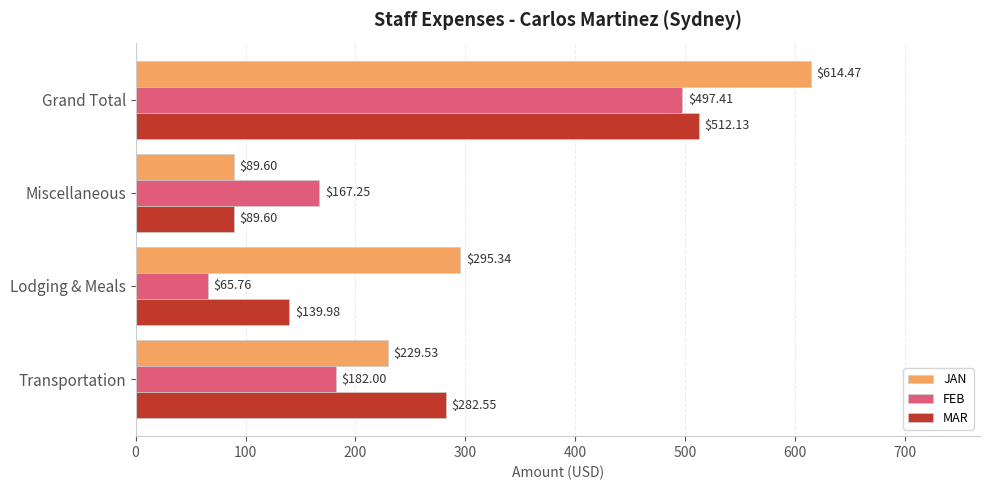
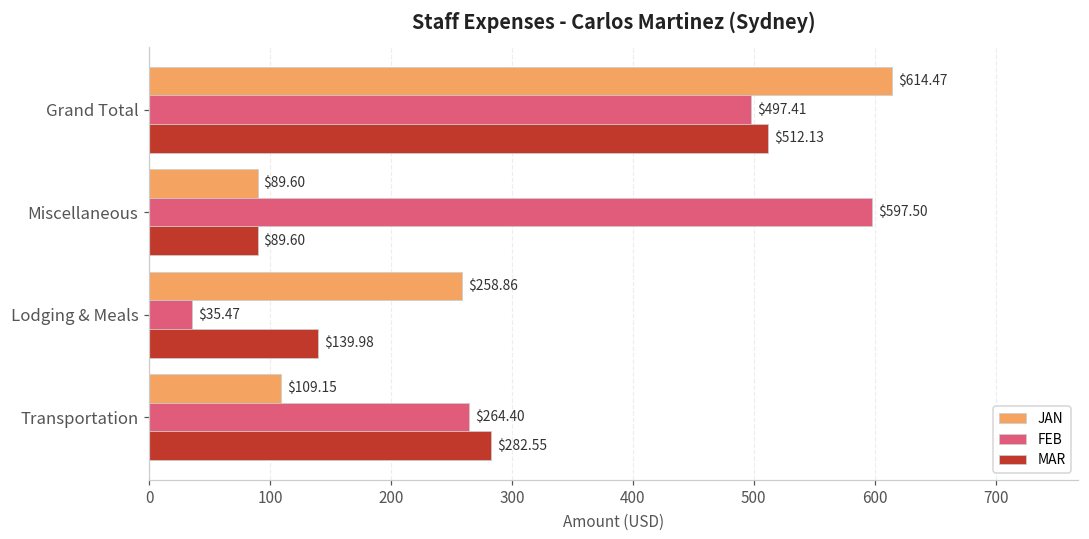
FEB, Miscellaneous: $167.25 -> $597.50
JAN, Lodging & Meals: $295.34 -> $258.86
FEB, Lodging & Meals: $65.76 -> $35.47
JAN, Transportation: $229.53 -> $109.15
FEB, Transportation: $182.00 -> $264.40
